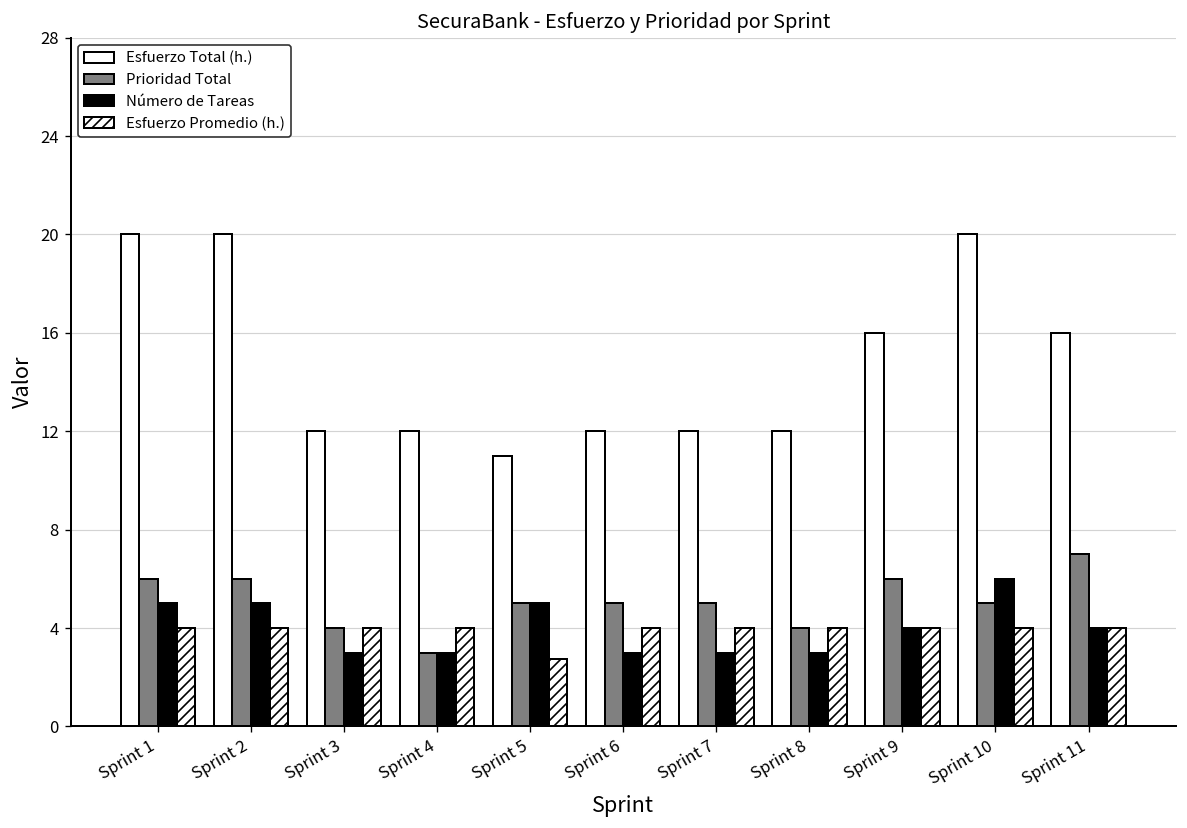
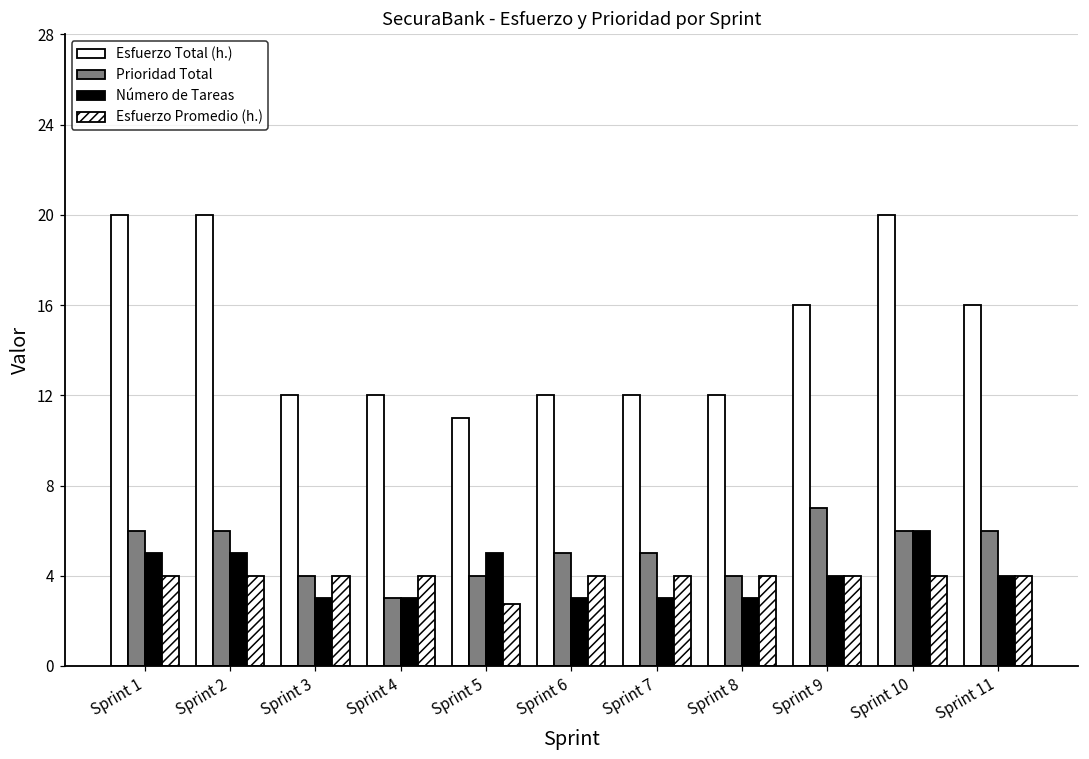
Prioridad Total, Sprint 5: 5 -> 4
Prioridad Total, Sprint 9: 6 -> 7
Prioridad Total, Sprint 10: 5 -> 6
Prioridad Total, Sprint 11: 7 -> 6
